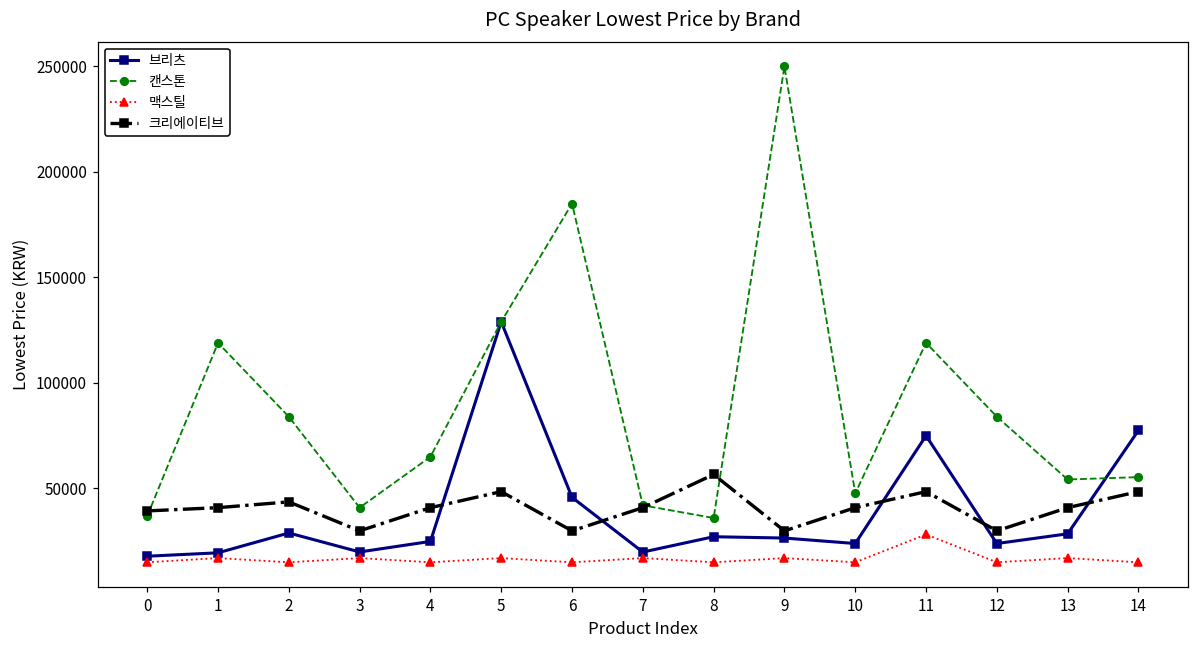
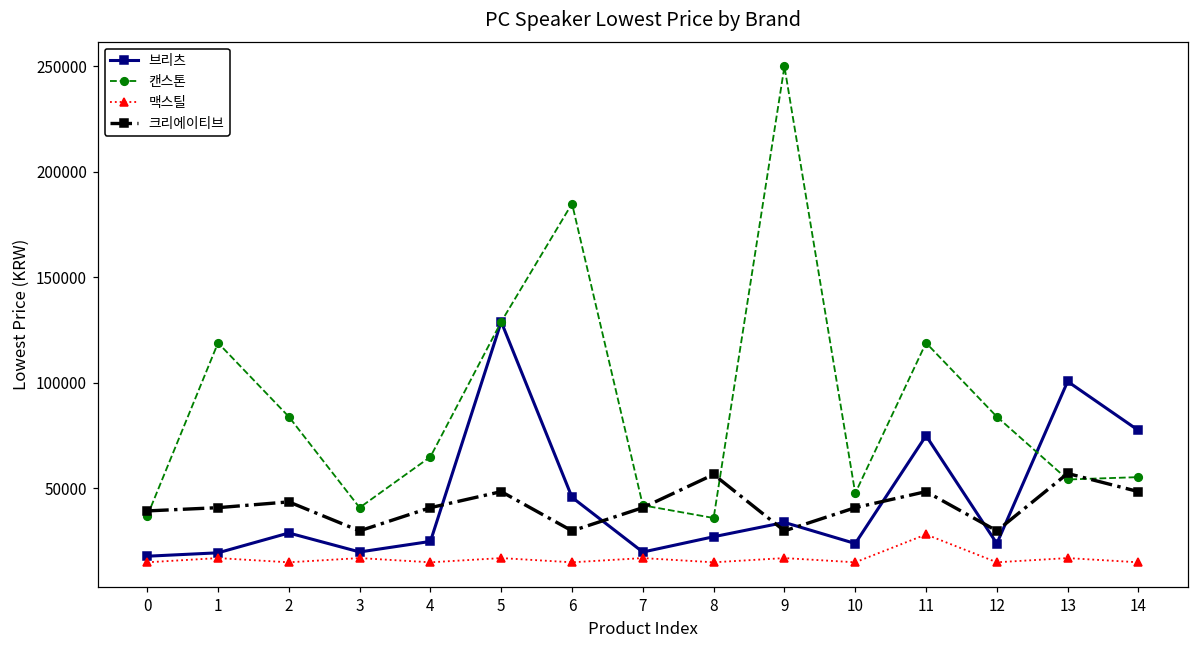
브리츠, 9: 26000 -> 34000
브리츠, 13: 29000 -> 101000
크리에이티브, 13: 41000 -> 57000
